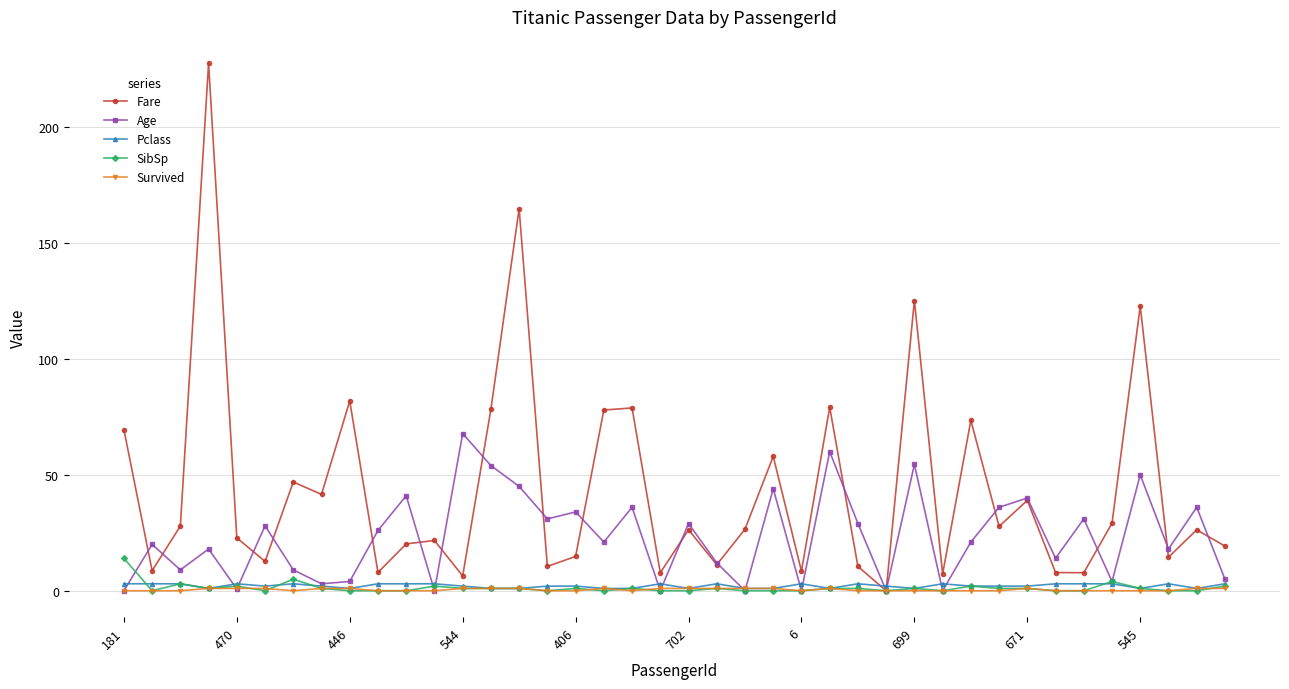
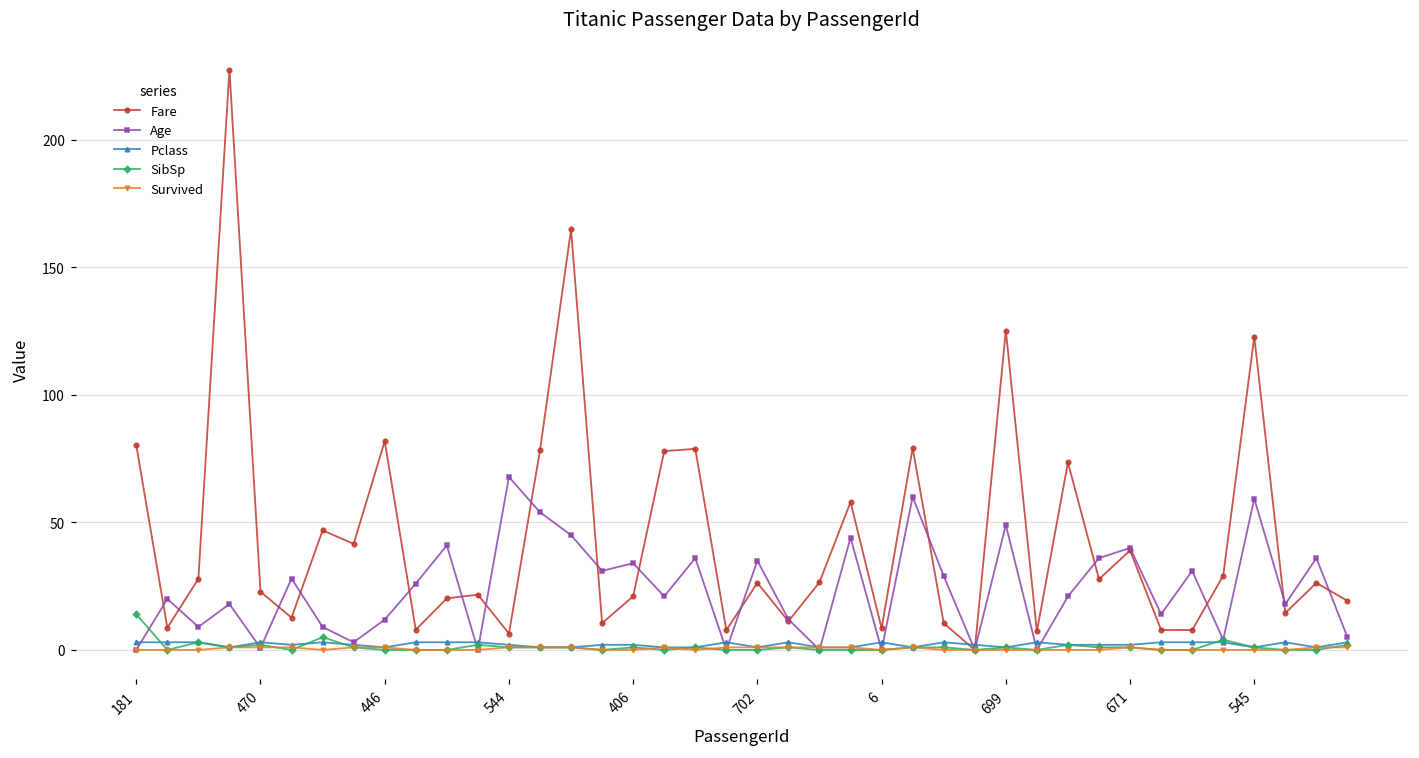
Fare, 181: 70 -> 80
Age, 446: 4 -> 12
Fare, 406: 15 -> 21
Age, 702: 29 -> 35
Age, 699: 55 -> 49
Age, 545: 50 -> 59
